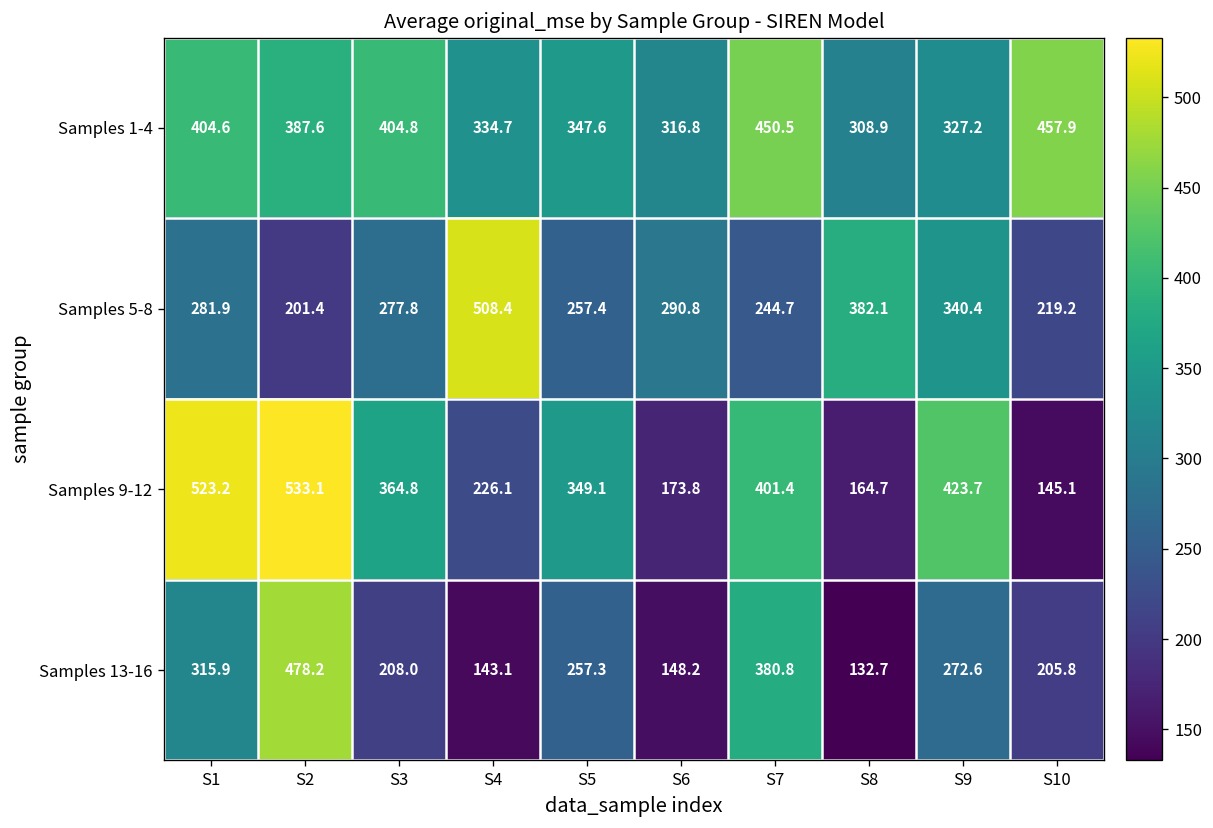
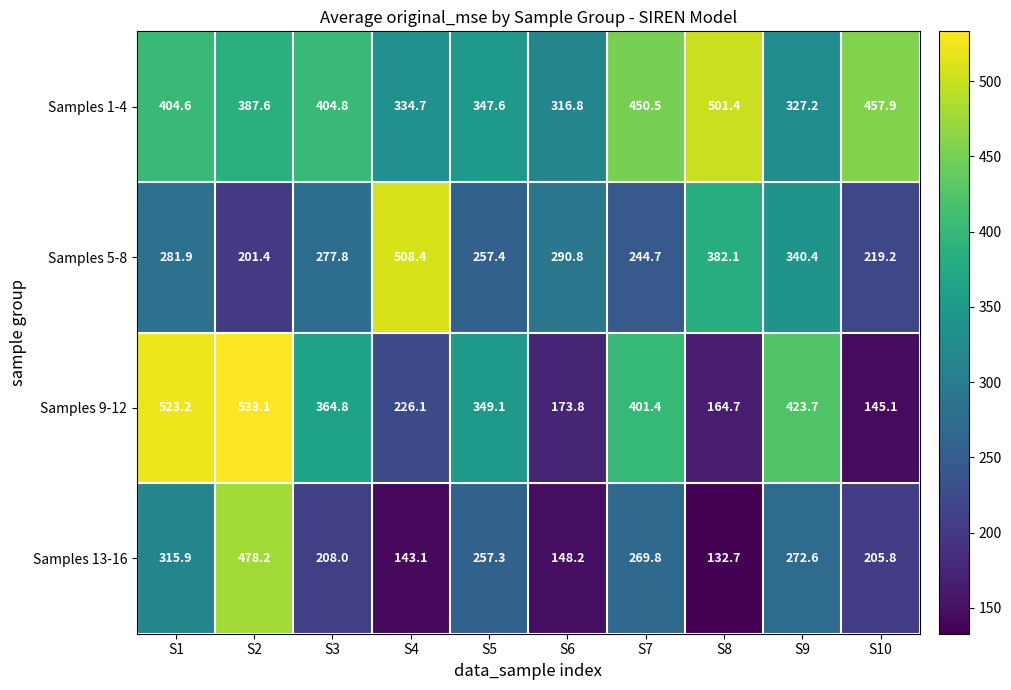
Samples 1-4, S8: 308.9 -> 501.4
Samples 13-16, S7: 380.8 -> 269.8
